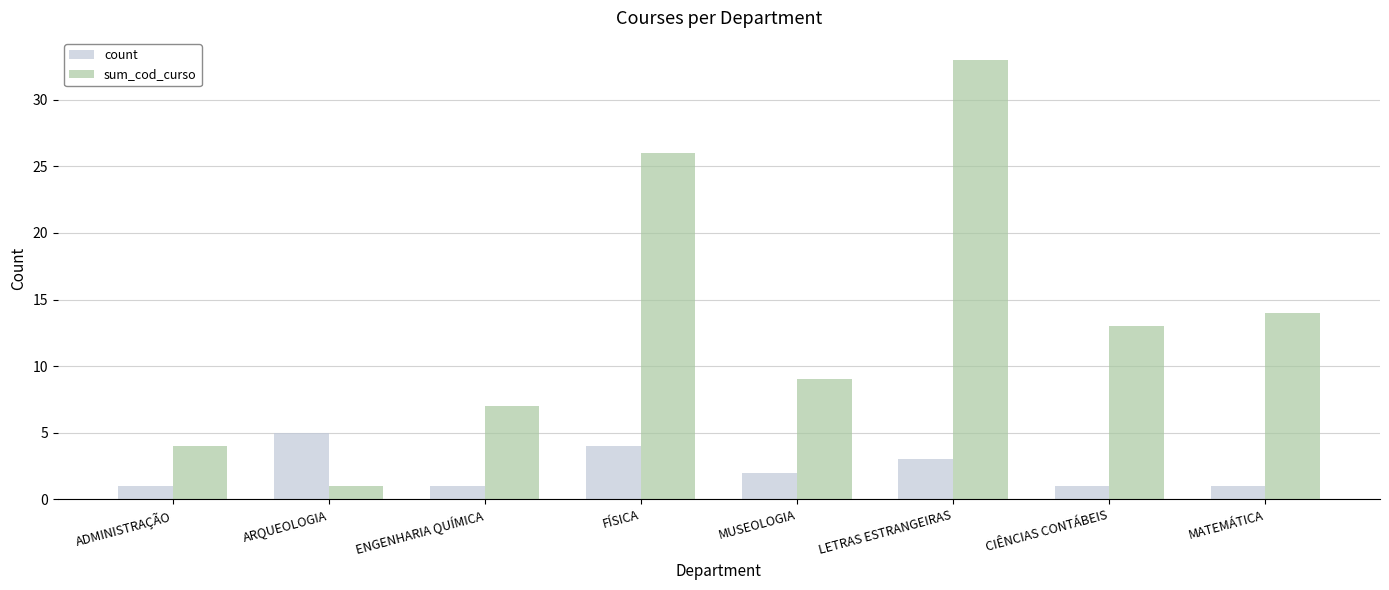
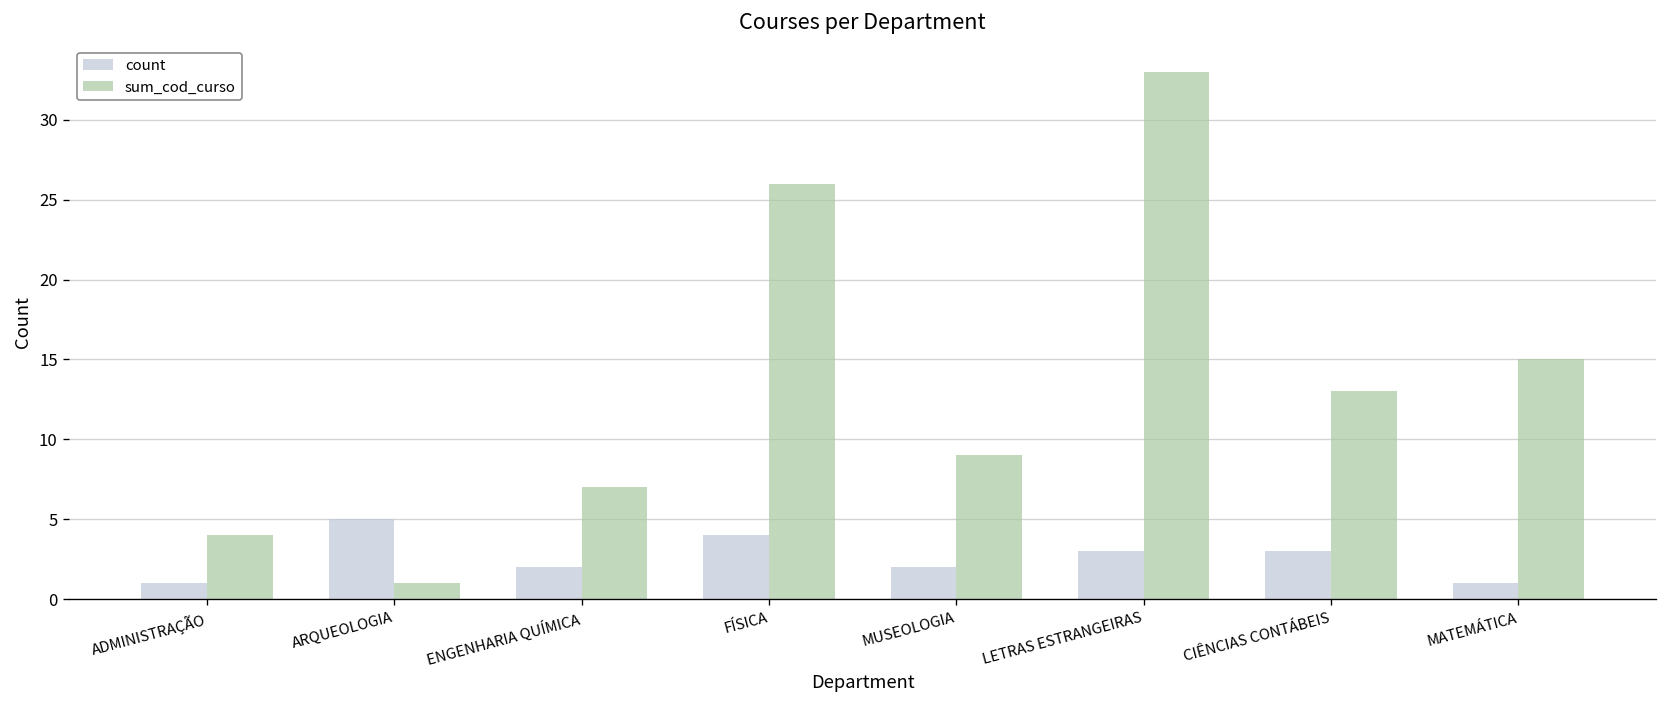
count, ENGENHARIA QUÍMICA: 1 -> 2
count, CIÊNCIAS CONTÁBEIS: 1 -> 3
sum_cod_curso, MATEMÁTICA: 14 -> 15
